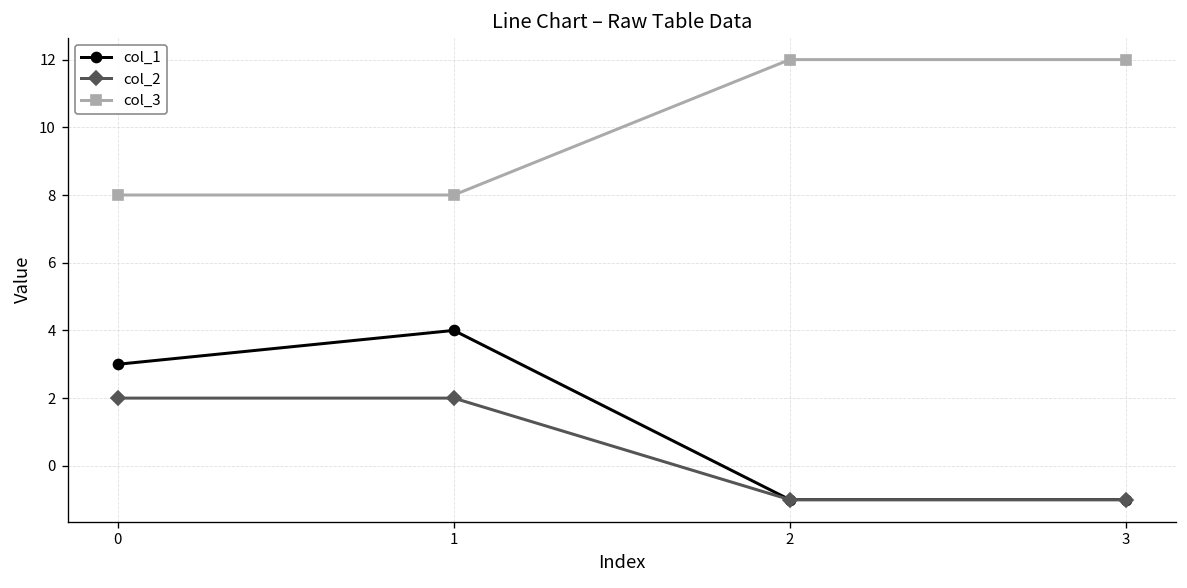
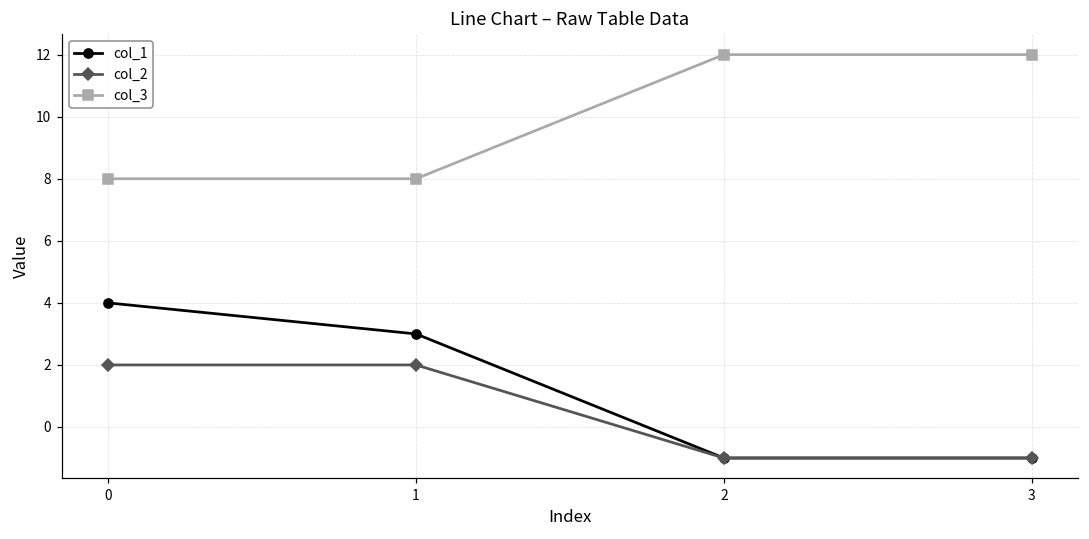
col_1, 0: 3 -> 4
col_1, 1: 4 -> 3
